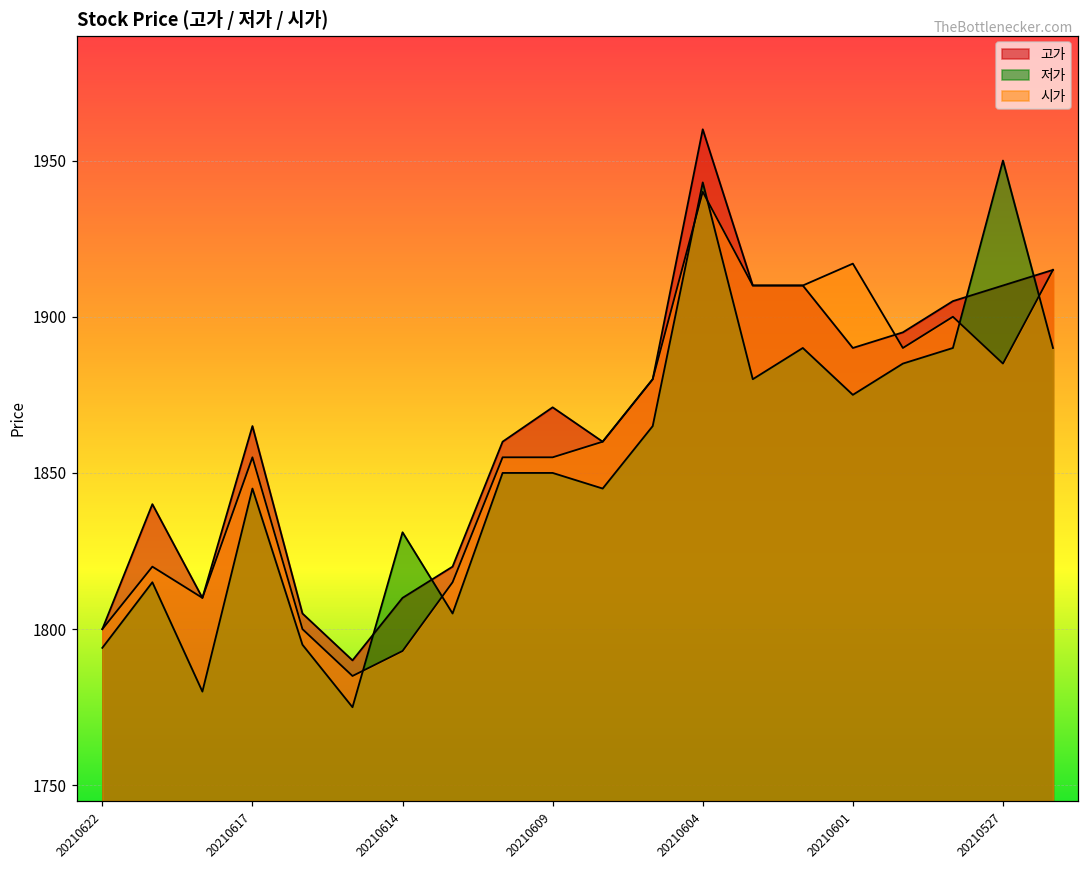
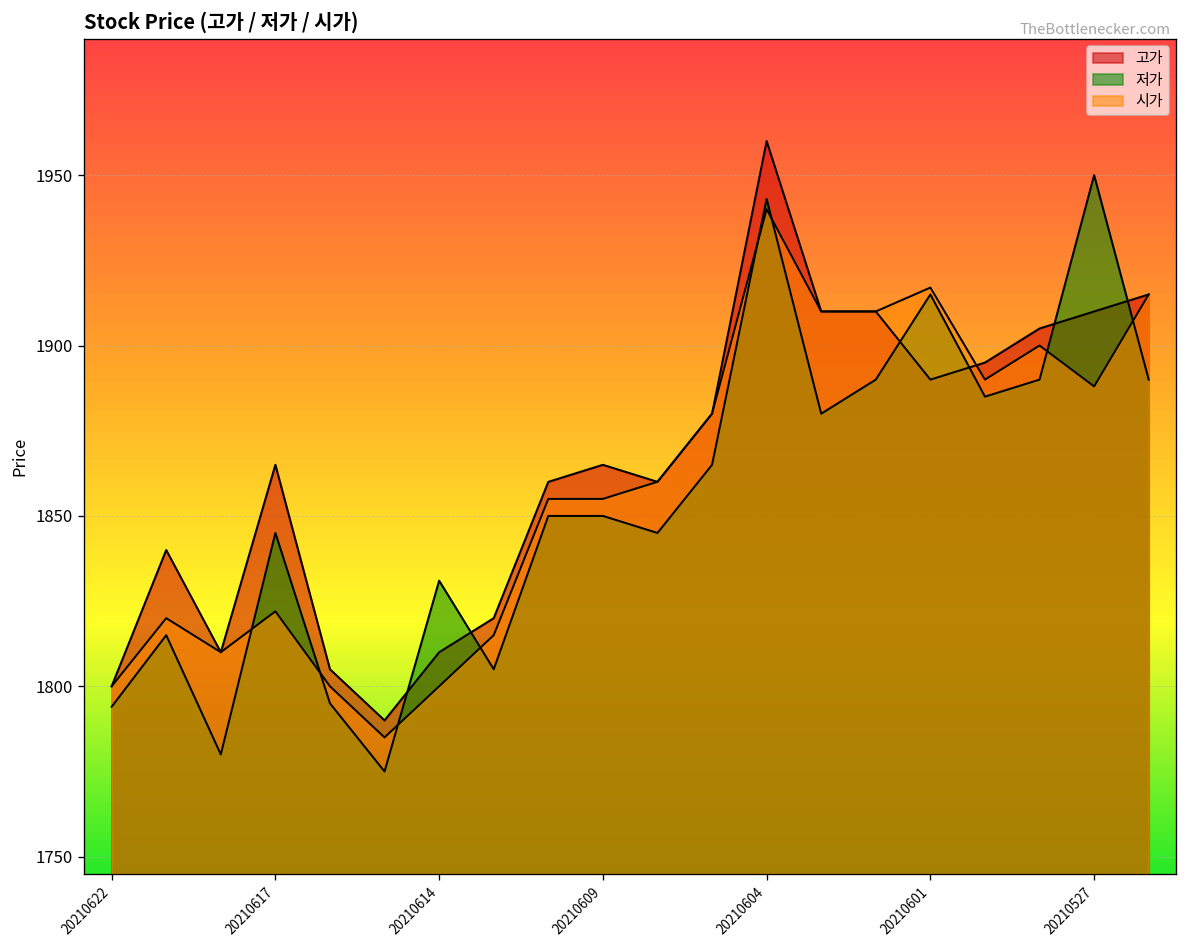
시가, 20210617: 1855 -> 1822
시가, 20210614: 1793 -> 1800
고가, 20210609: 1871 -> 1865
저가, 20210601: 1875 -> 1915
시가, 20210527: 1885 -> 1888
